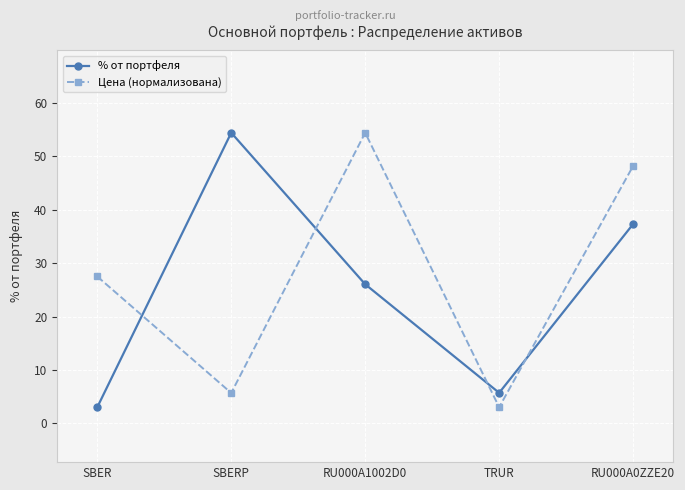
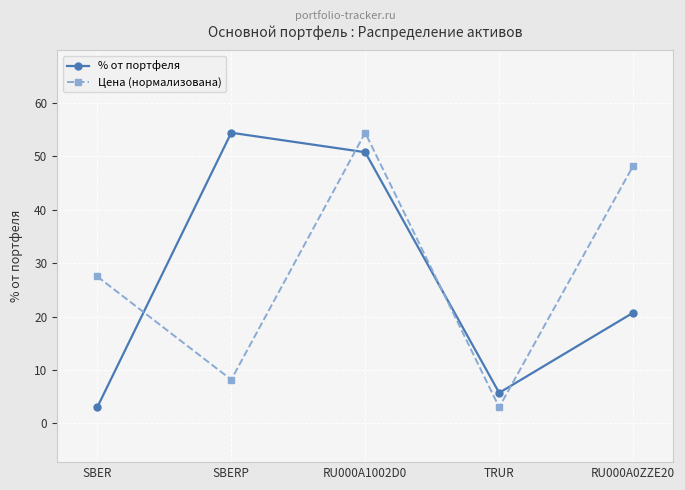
Цена (нормализована), SBERP: 6 -> 8
% от портфеля, RU000A1002D0: 26 -> 51
% от портфеля, RU000A0ZZE20: 37 -> 21
